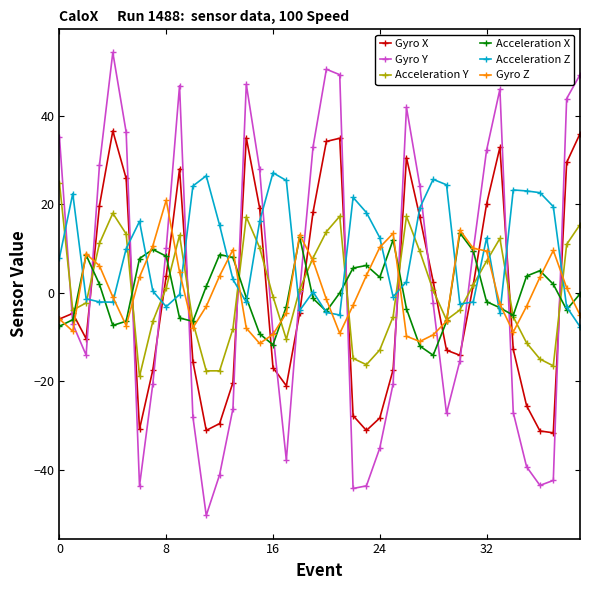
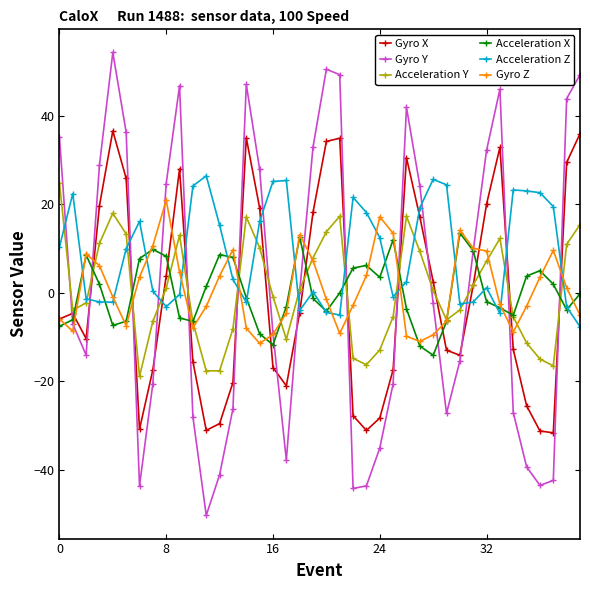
Acceleration Z, 0: 8 -> 10
Gyro Y, 8: 10 -> 25
Acceleration Z, 16: 27 -> 25
Gyro Z, 24: 10 -> 17
Acceleration Z, 32: 12 -> 1
